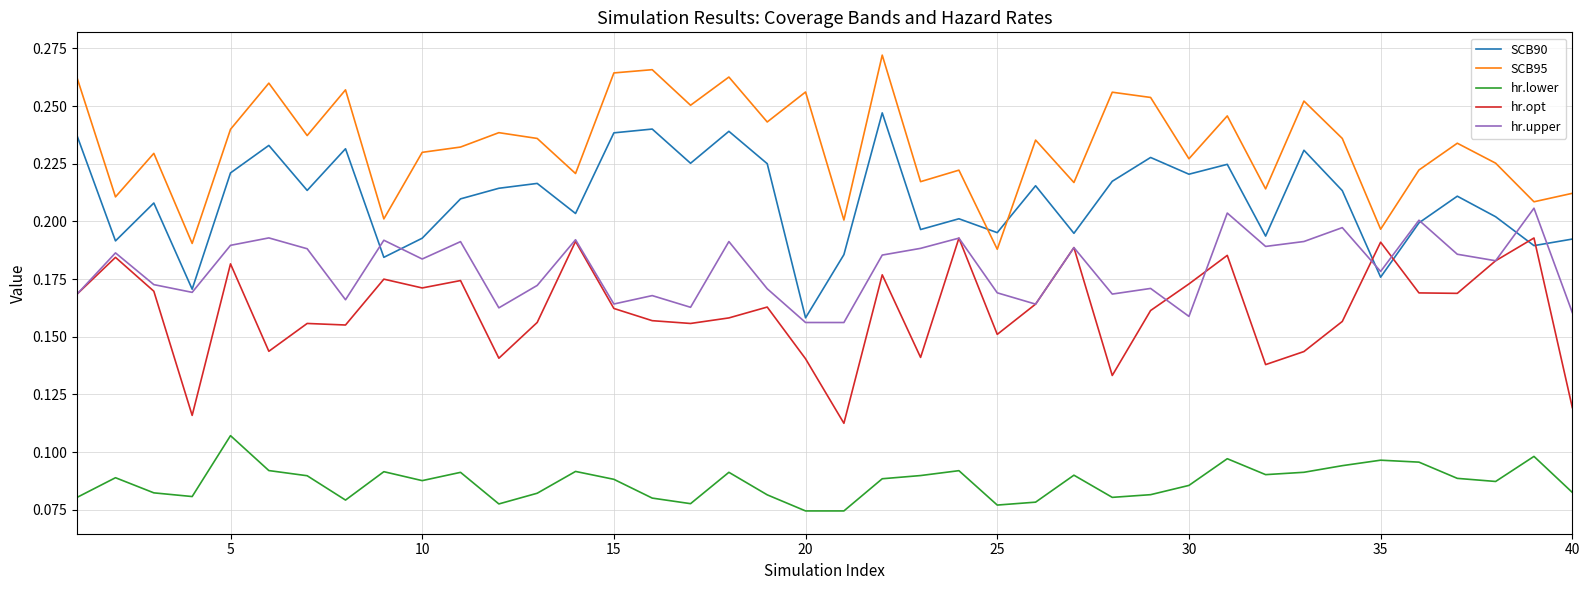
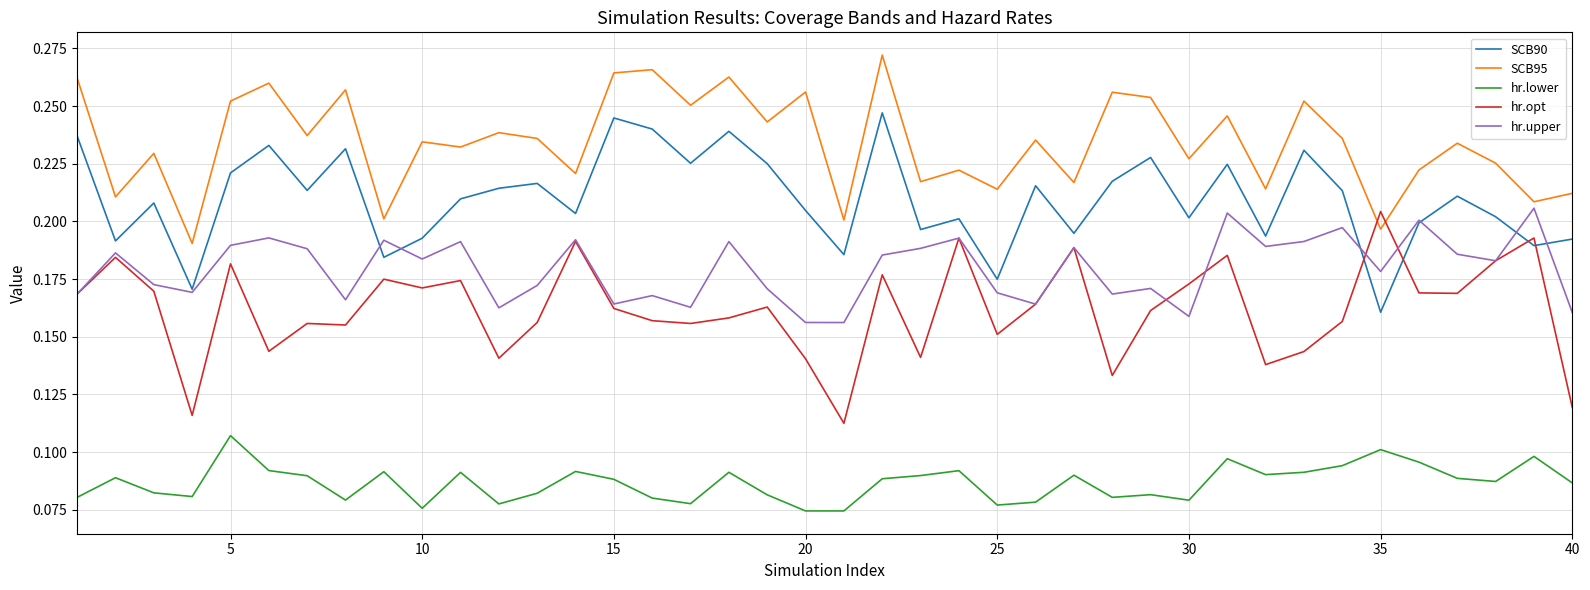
SCB95, 5: 0.240 -> 0.252
SCB95, 10: 0.230 -> 0.235
hr.lower, 10: 0.088 -> 0.076
SCB90, 15: 0.238 -> 0.245
SCB90, 20: 0.158 -> 0.205
SCB90, 25: 0.195 -> 0.175
SCB95, 25: 0.188 -> 0.214
SCB90, 30: 0.220 -> 0.202
hr.lower, 30: 0.086 -> 0.079
SCB90, 35: 0.176 -> 0.161
hr.lower, 35: 0.097 -> 0.101
hr.opt, 35: 0.191 -> 0.204
hr.lower, 40: 0.083 -> 0.087
